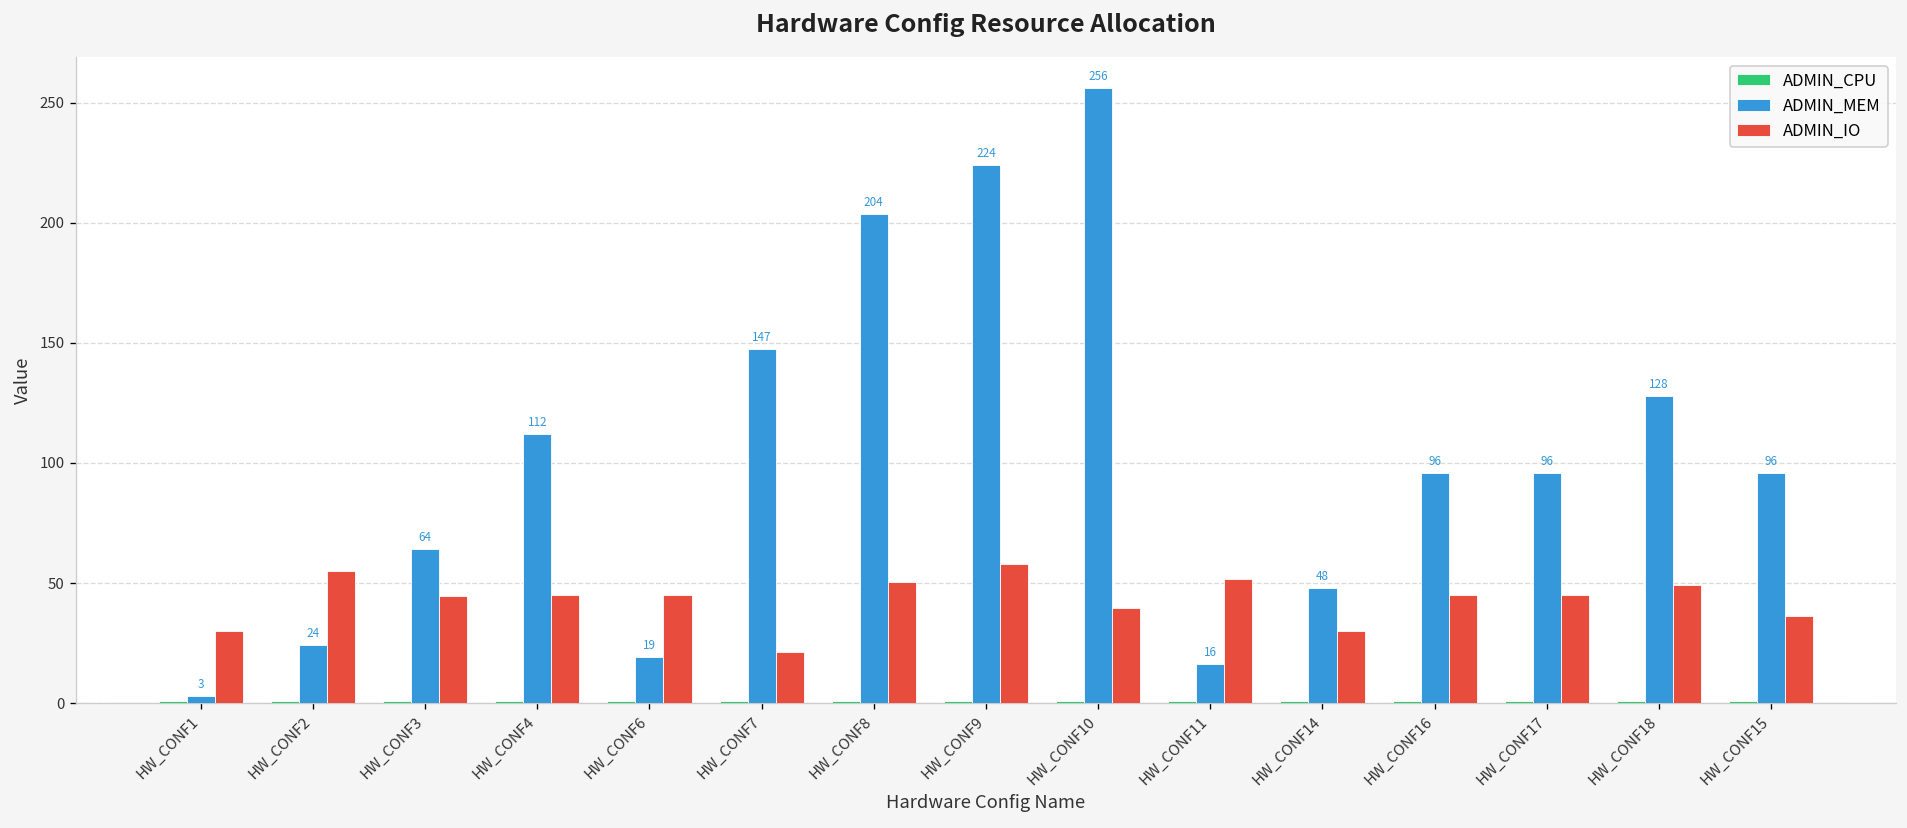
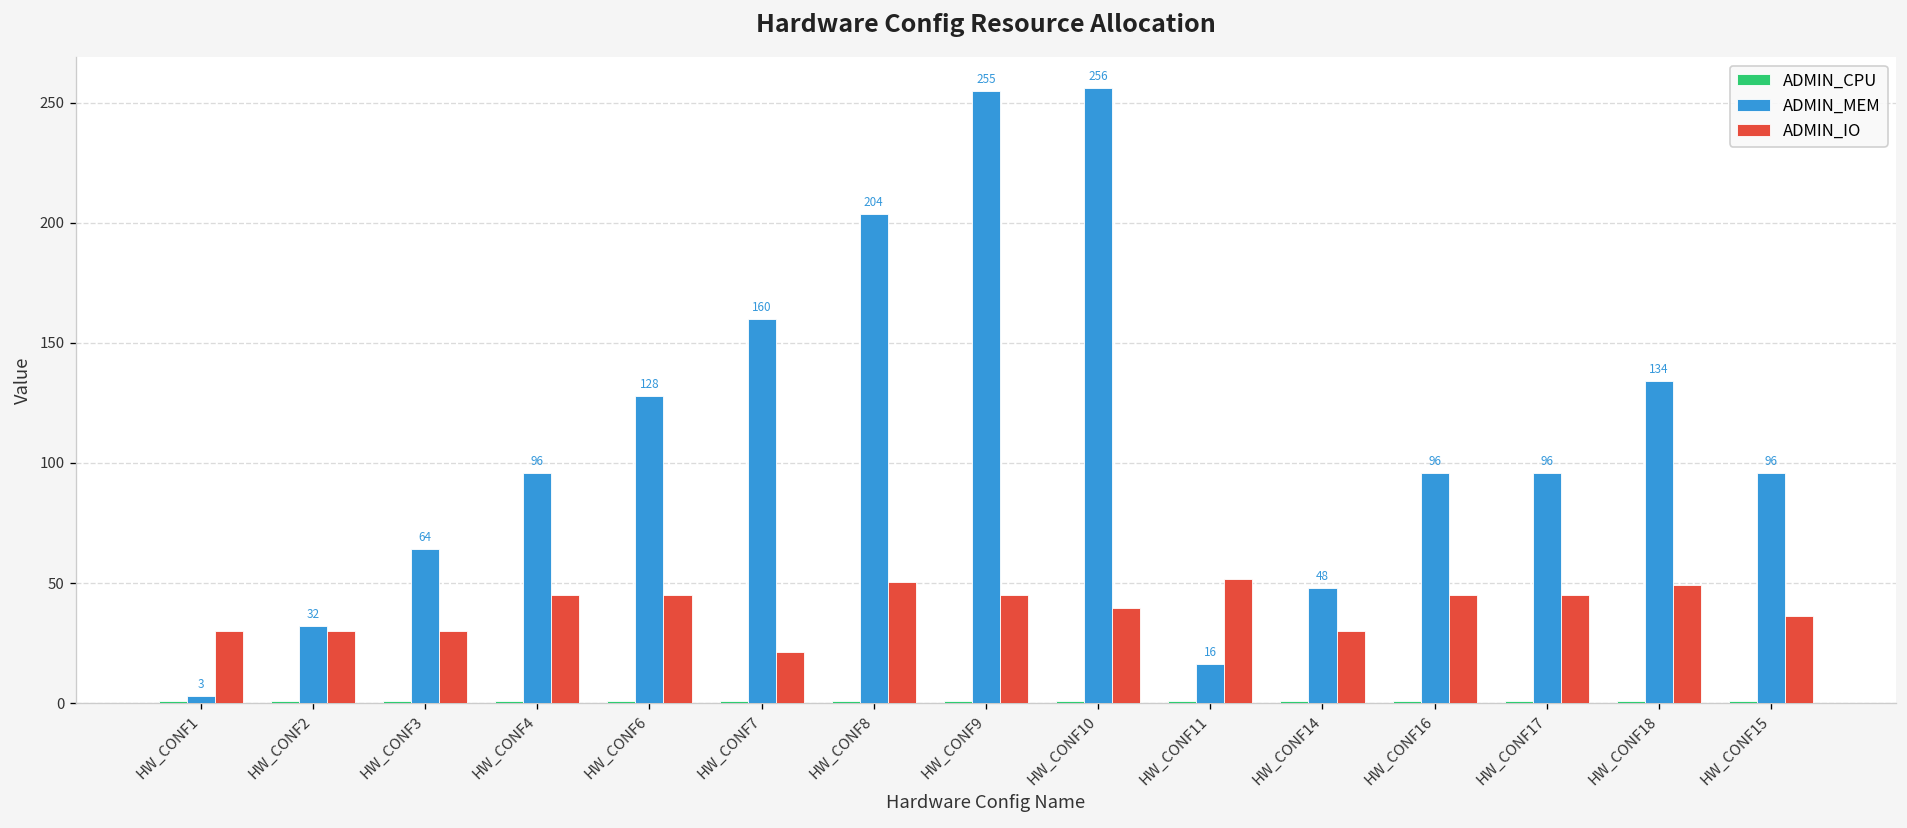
ADMIN_MEM, HW_CONF2: 24 -> 32
ADMIN_IO, HW_CONF2: 55 -> 30
ADMIN_IO, HW_CONF3: 45 -> 30
ADMIN_MEM, HW_CONF4: 112 -> 96
ADMIN_MEM, HW_CONF6: 19 -> 128
ADMIN_MEM, HW_CONF7: 147 -> 160
ADMIN_MEM, HW_CONF9: 224 -> 255
ADMIN_IO, HW_CONF9: 58 -> 45
ADMIN_MEM, HW_CONF18: 128 -> 134
